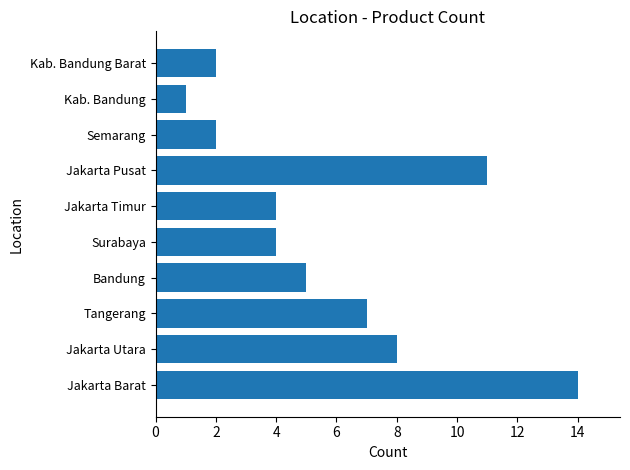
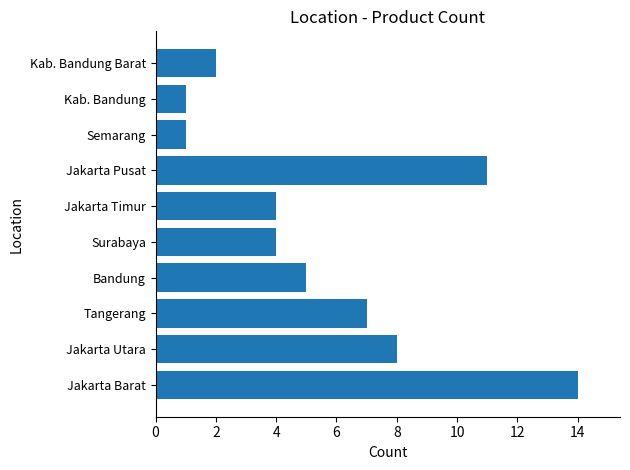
Semarang: 2 -> 1
